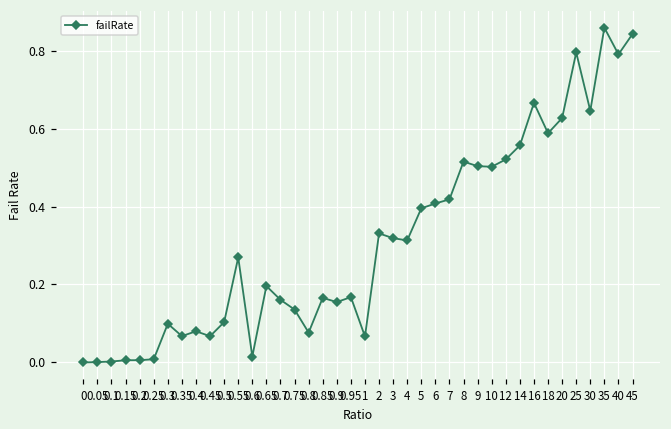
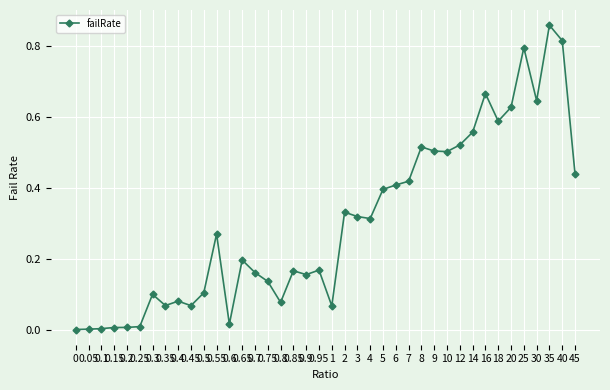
40: 0.79 -> 0.82
45: 0.84 -> 0.44
